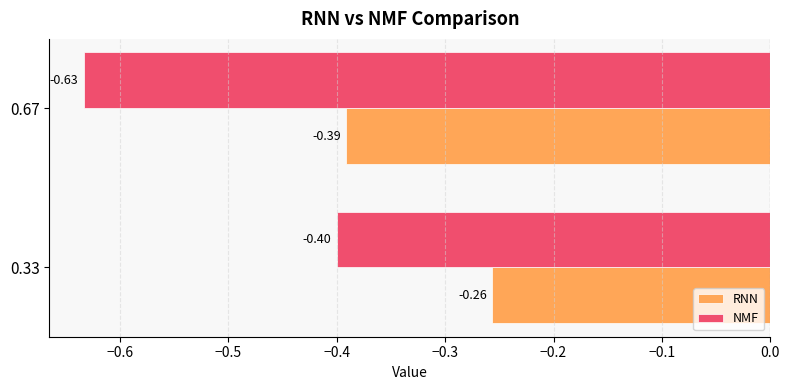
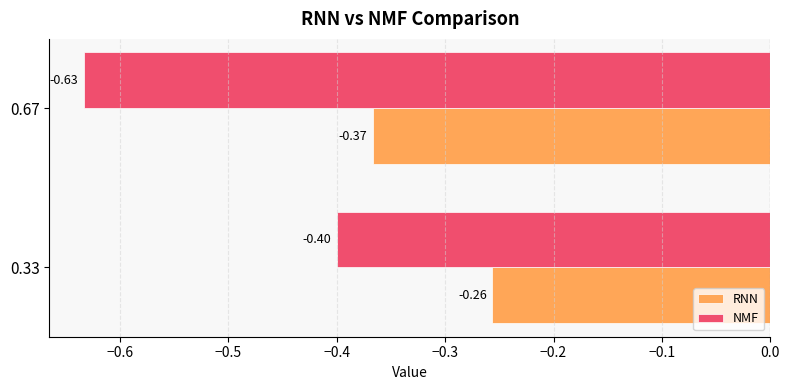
RNN, 0.67: -0.39 -> -0.37
